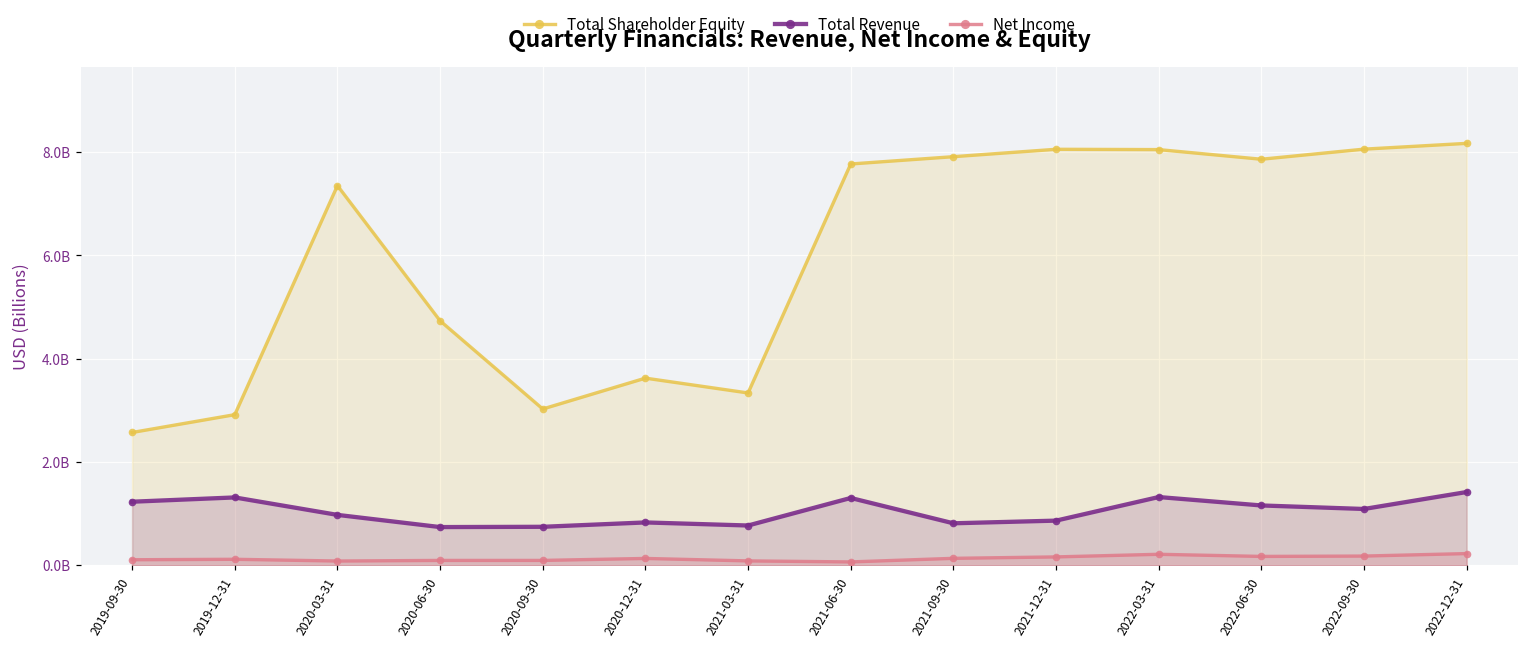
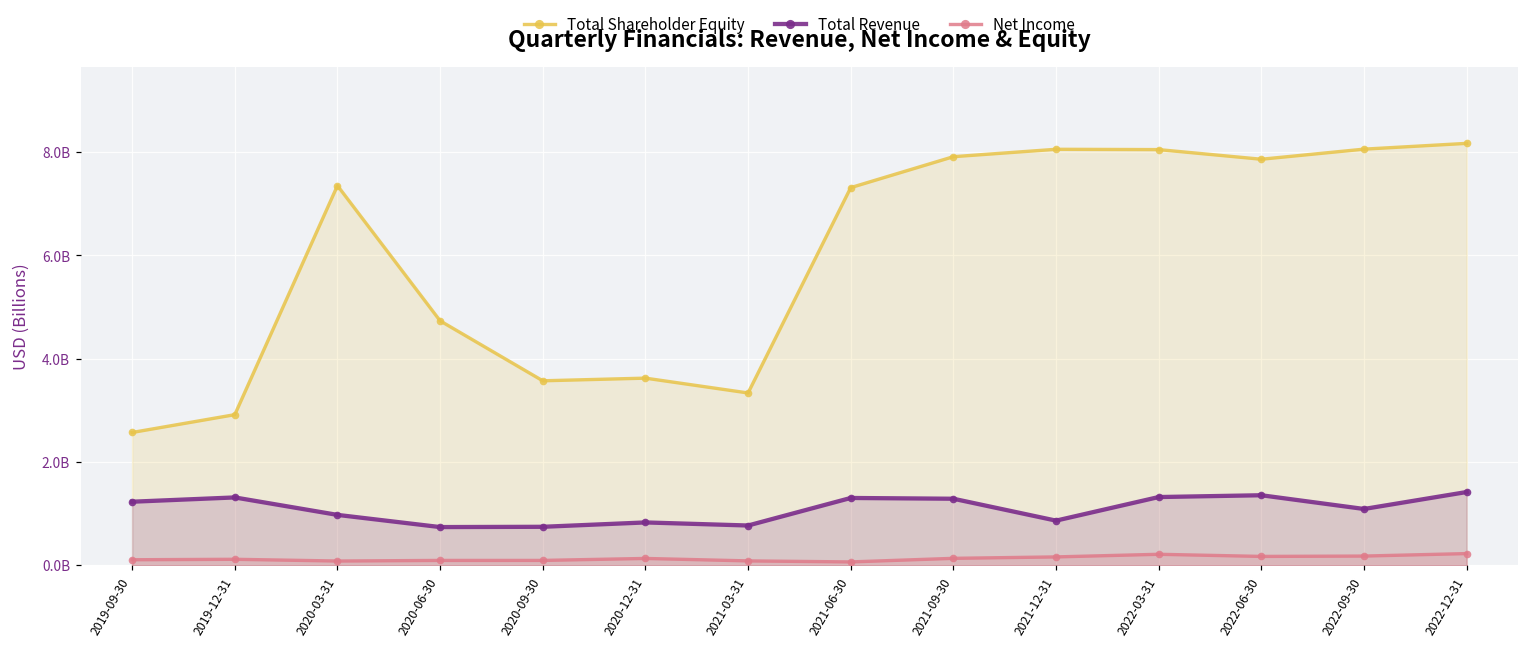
Total Shareholder Equity, 2020-09-30: 3000000000 -> 3600000000
Total Shareholder Equity, 2021-06-30: 7800000000 -> 7300000000
Total Revenue, 2021-09-30: 800000000 -> 1300000000
Total Revenue, 2022-06-30: 1200000000 -> 1400000000
